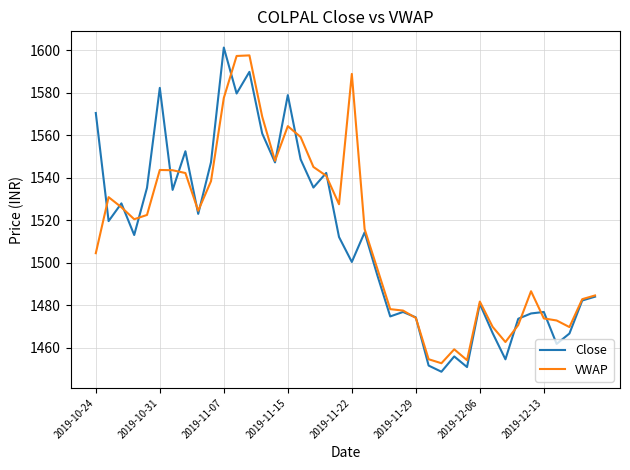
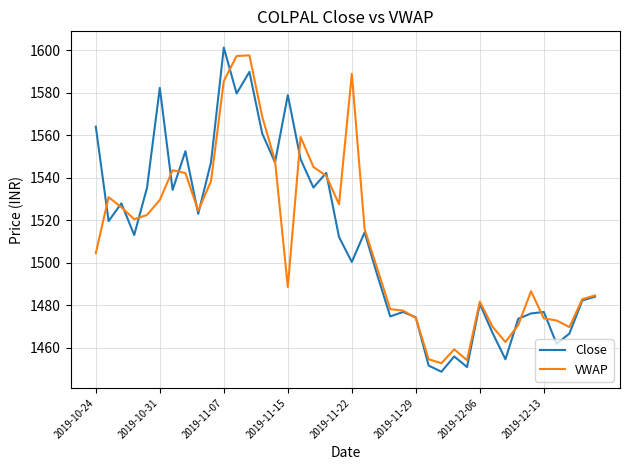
Close, 2019-10-24: 1570 -> 1564
VWAP, 2019-10-31: 1544 -> 1530
VWAP, 2019-11-07: 1578 -> 1586
VWAP, 2019-11-15: 1564 -> 1489
